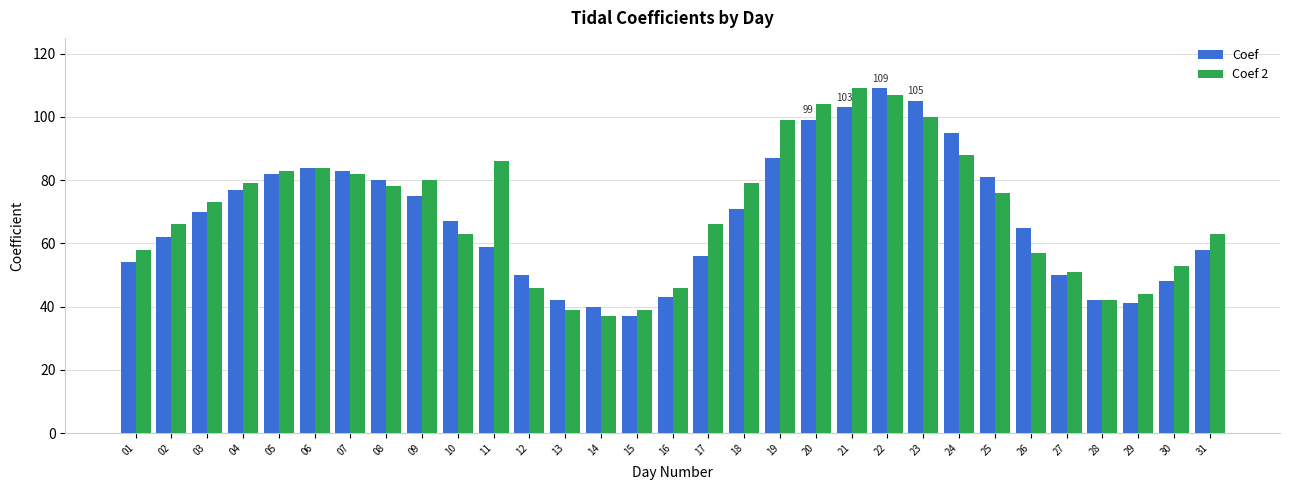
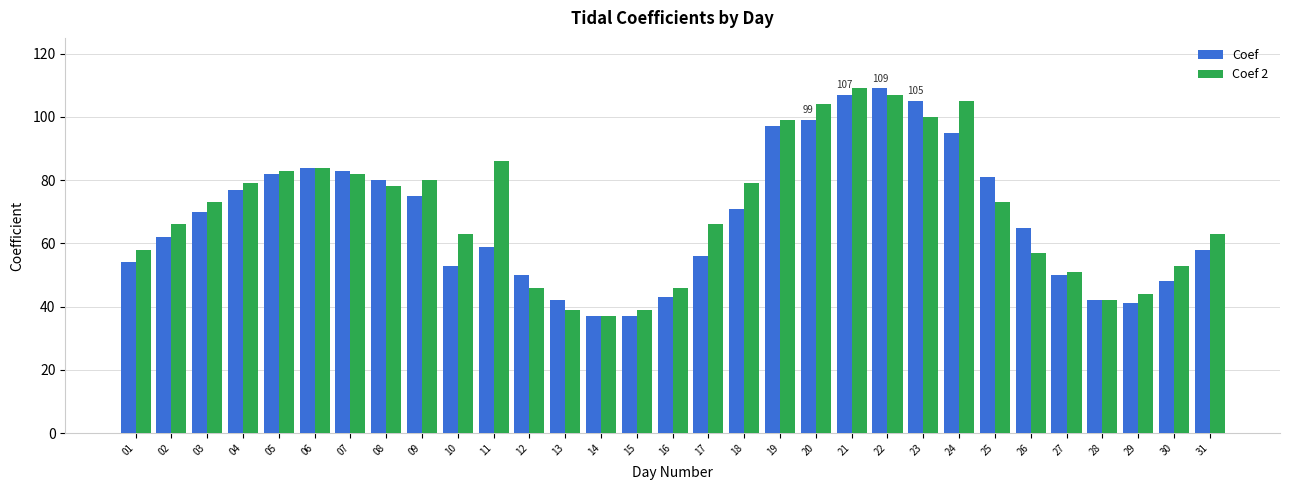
Coef, 10: 67 -> 53
Coef, 14: 40 -> 37
Coef, 19: 87 -> 97
Coef, 21: 103 -> 107
Coef 2, 24: 88 -> 105
Coef 2, 25: 76 -> 73
